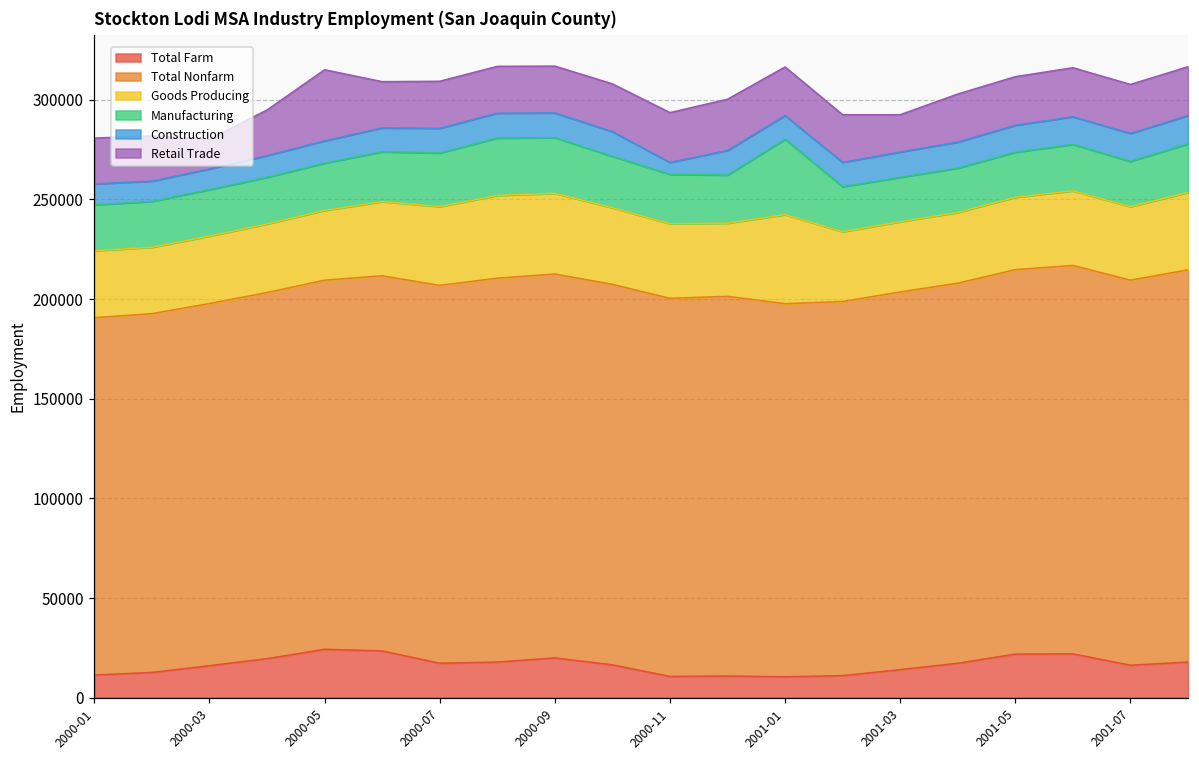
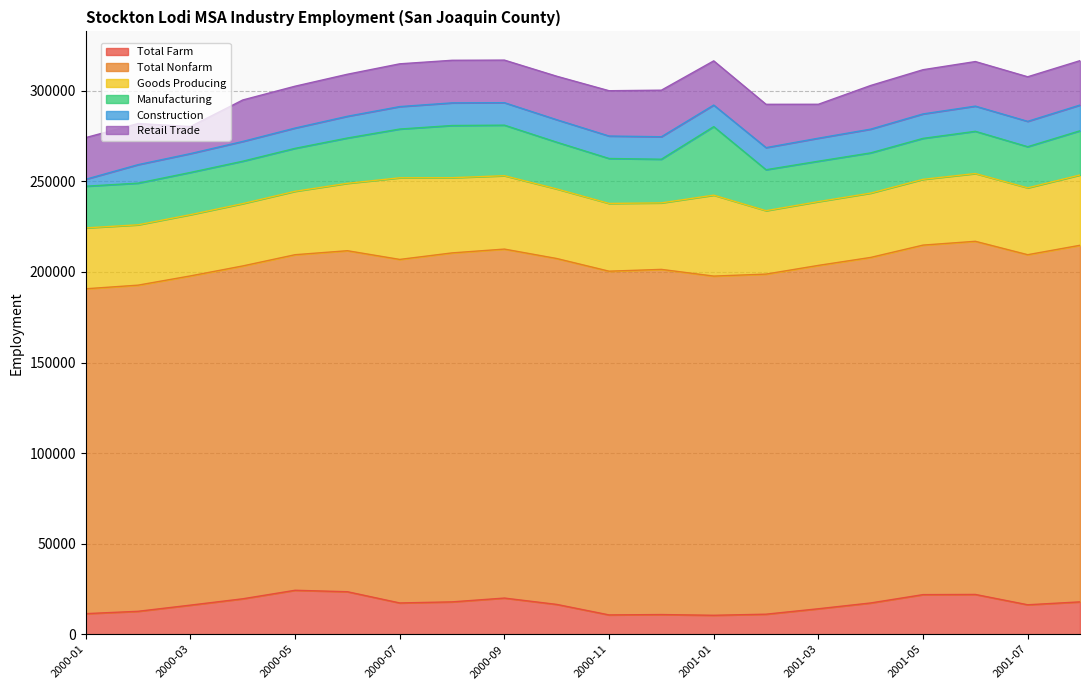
Construction, 2000-01: 11000 -> 4000
Retail Trade, 2000-05: 36000 -> 23000
Goods Producing, 2000-07: 40000 -> 45000
Construction, 2000-11: 6000 -> 12000
